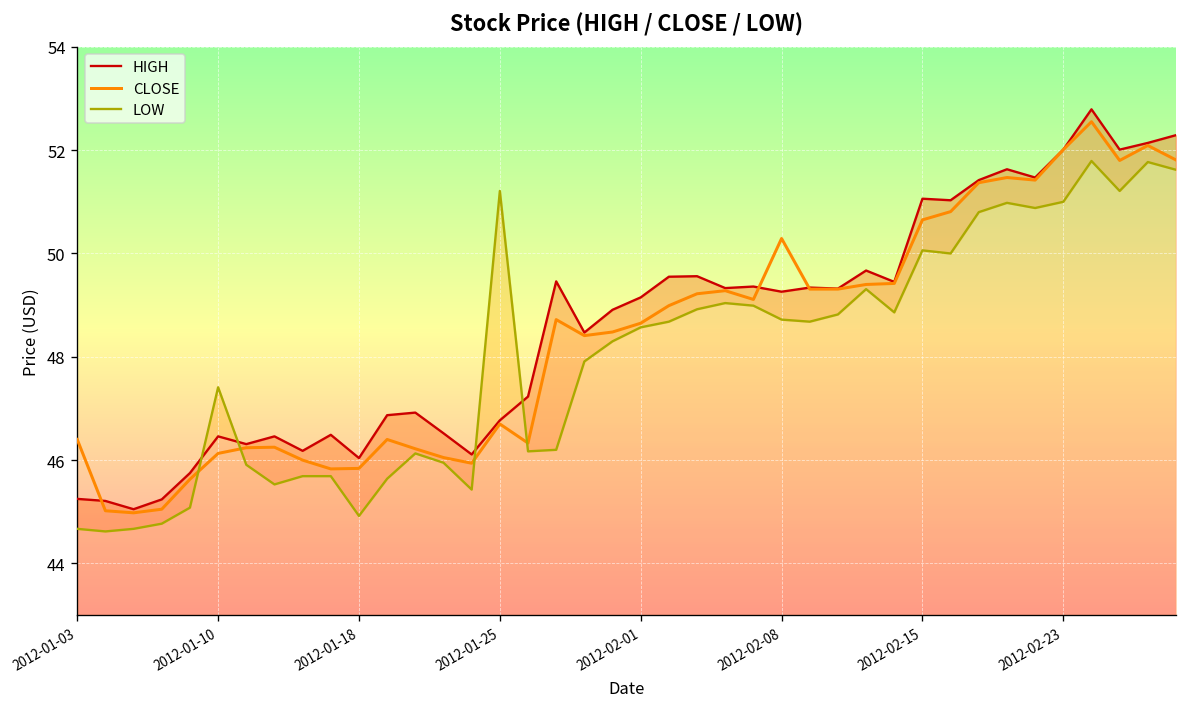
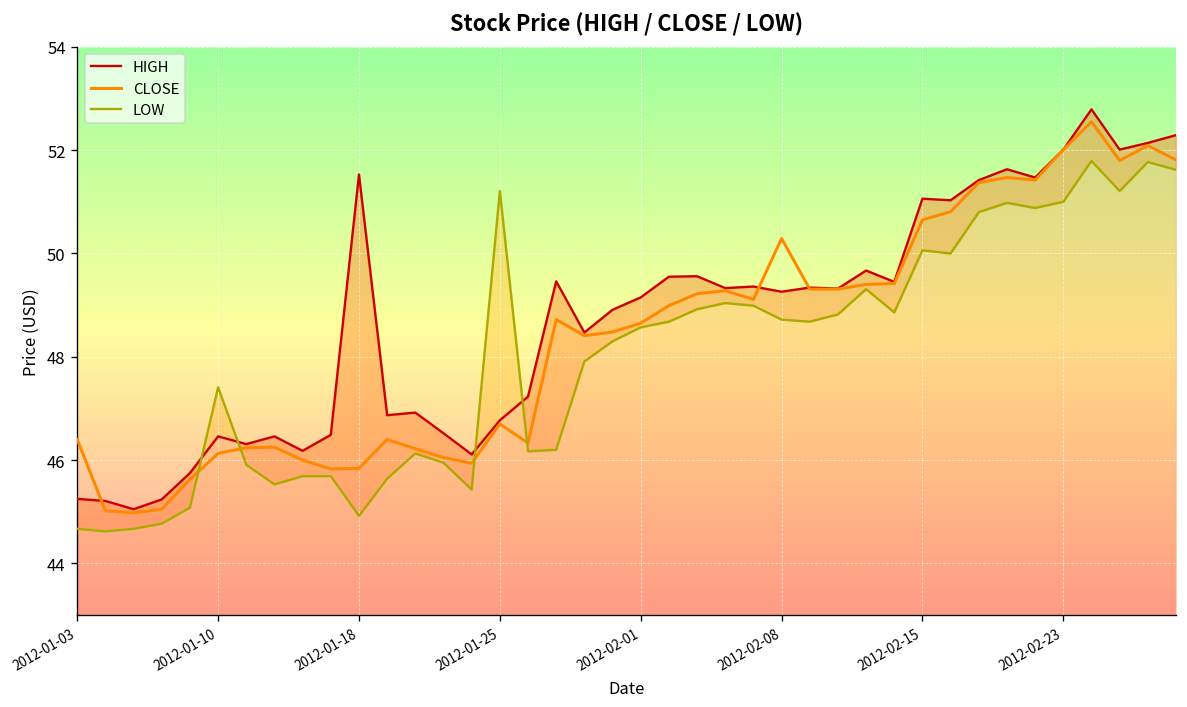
HIGH, 2012-01-18: 46.0 -> 51.5
